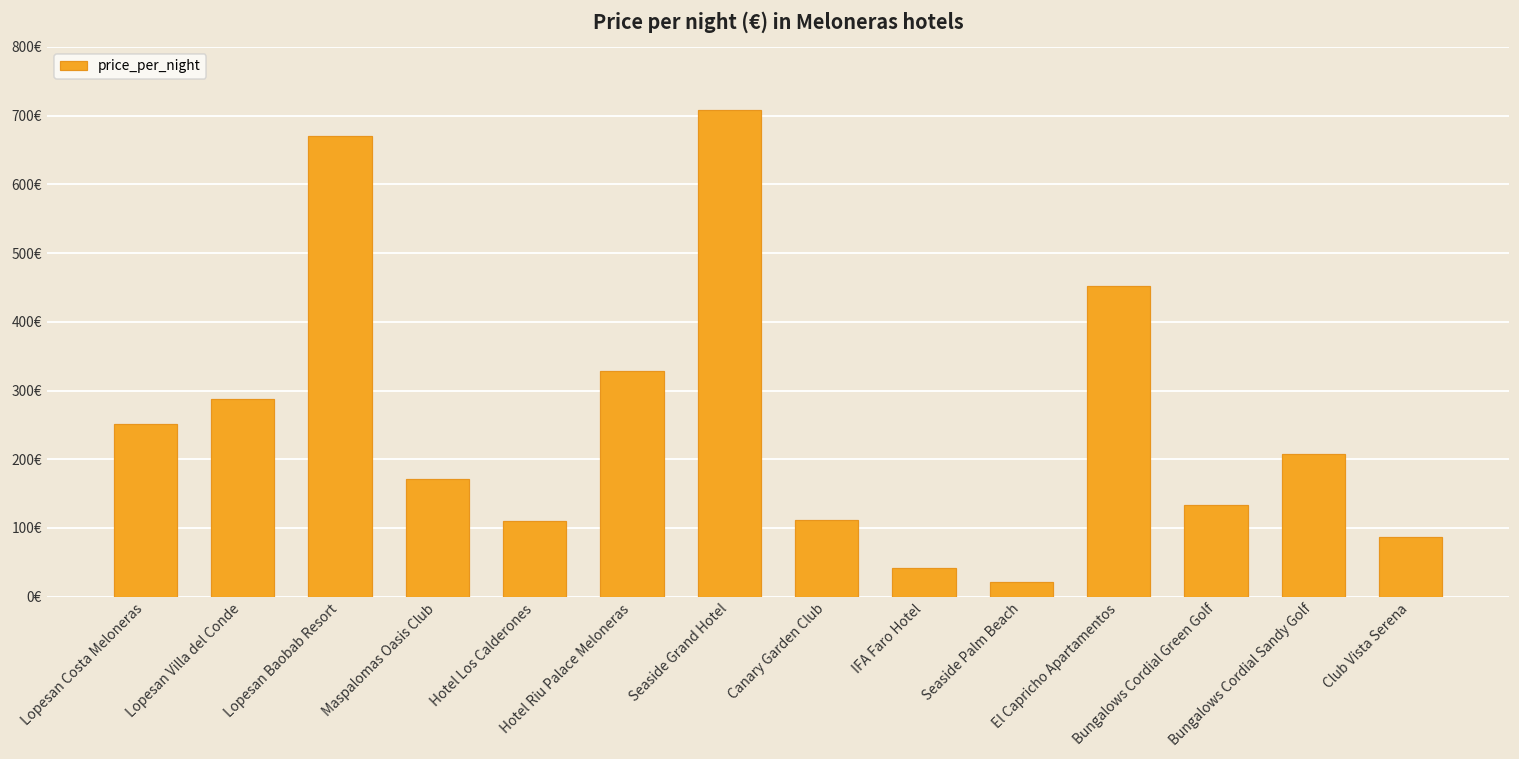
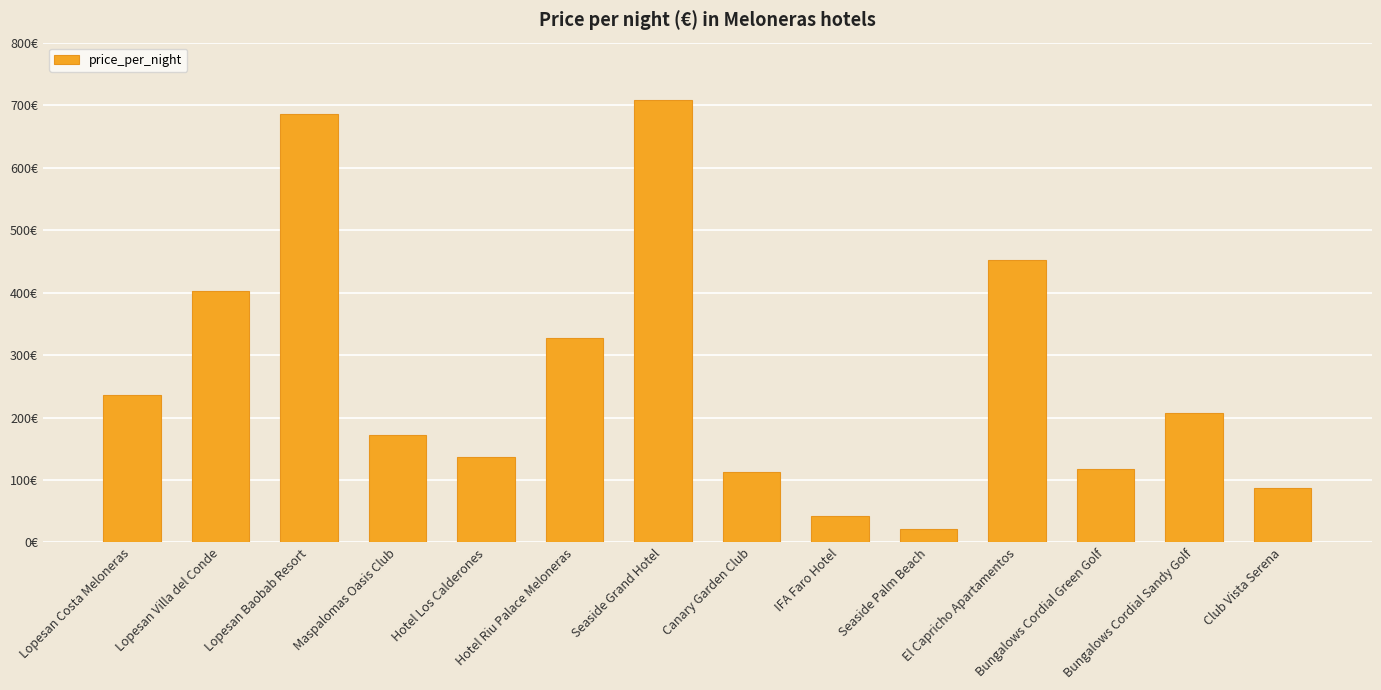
Lopesan Costa Meloneras: 250€ -> 240€
Lopesan Villa del Conde: 290€ -> 400€
Lopesan Baobab Resort: 670€ -> 690€
Hotel Los Calderones: 110€ -> 140€
Bungalows Cordial Green Golf: 130€ -> 120€
